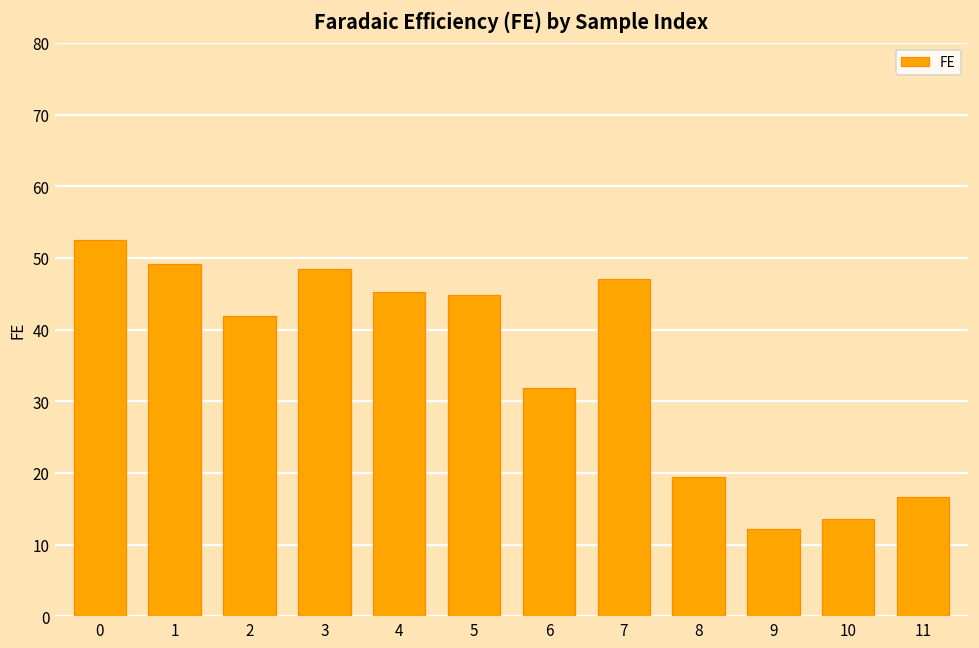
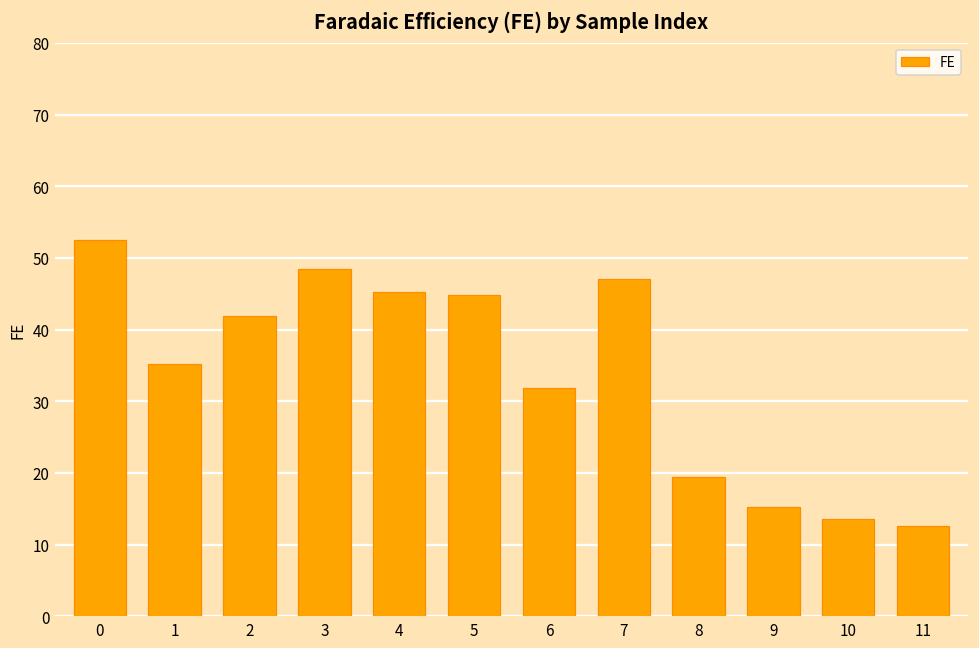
1: 49 -> 35
9: 12 -> 15
11: 17 -> 13
